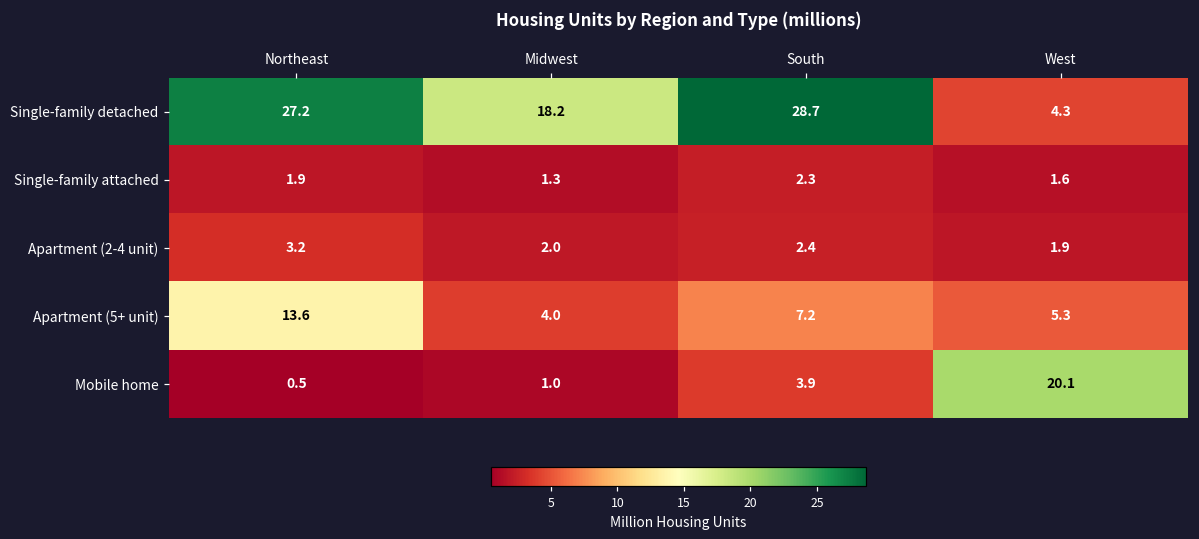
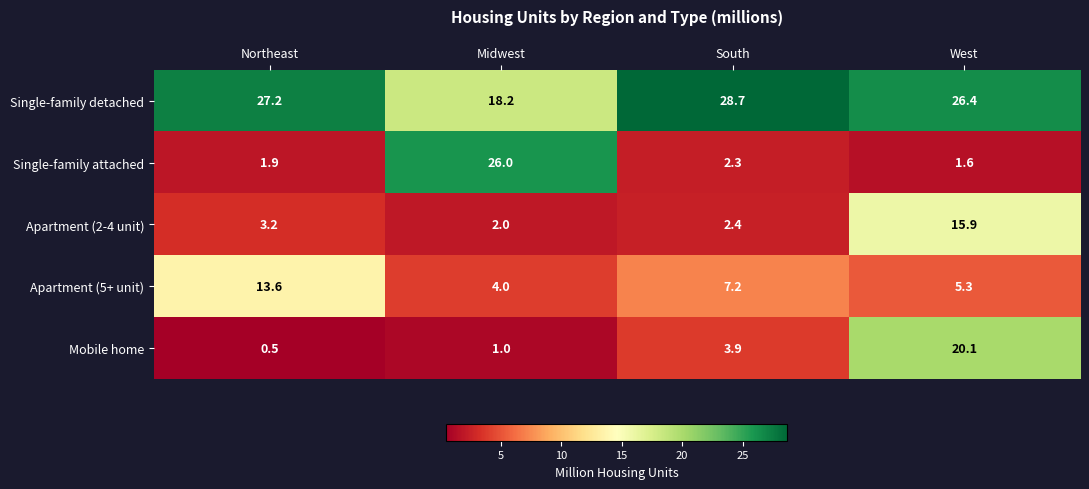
Single-family detached, West: 4.3 -> 26.4
Single-family attached, Midwest: 1.3 -> 26.0
Apartment (2-4 unit), West: 1.9 -> 15.9
